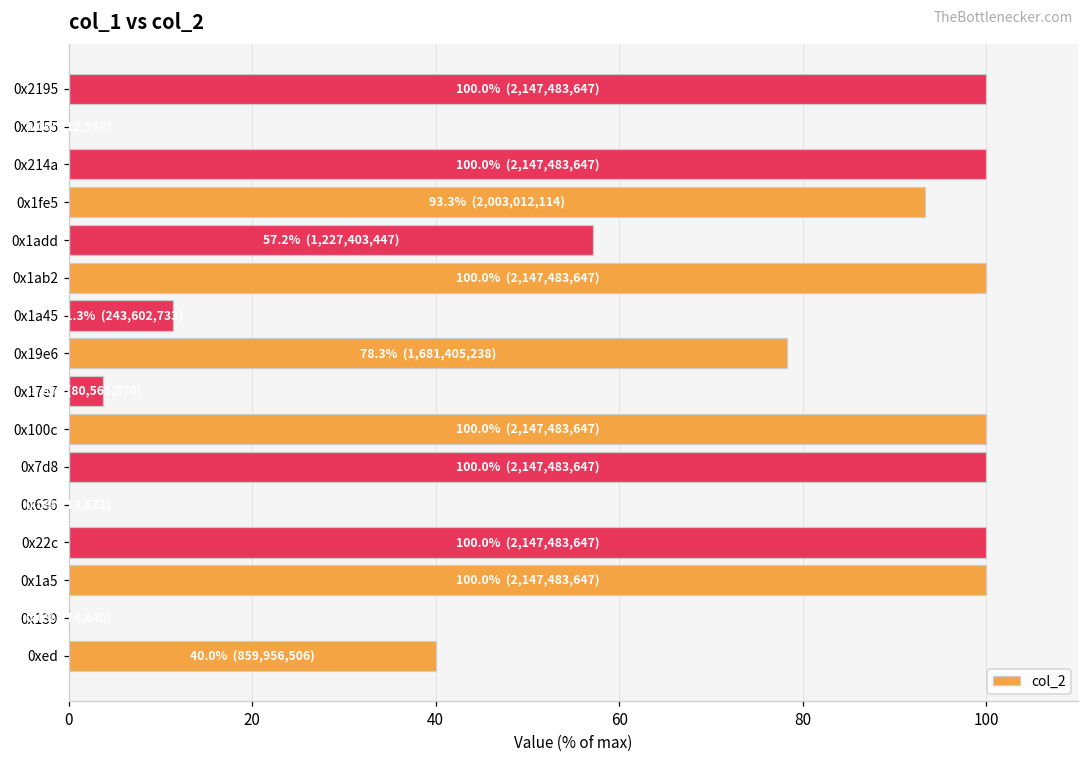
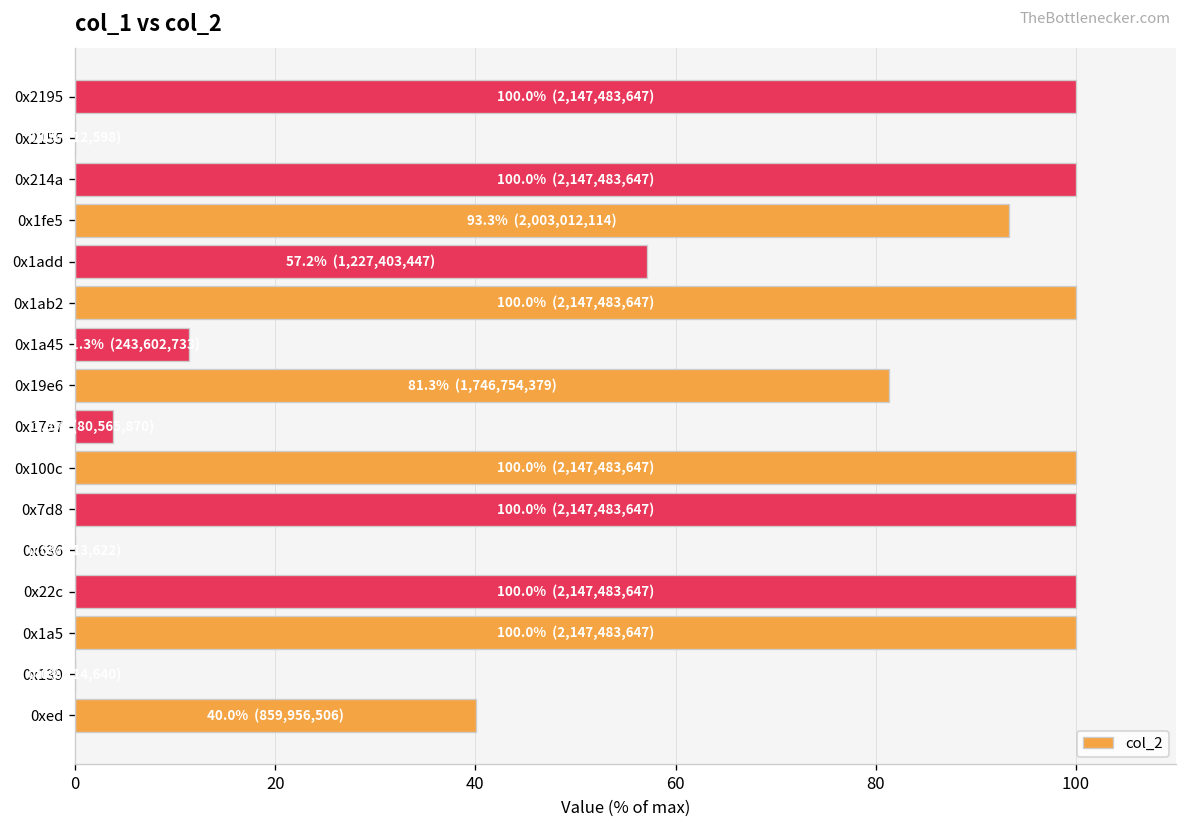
0x19e6: 78.3% (1,681,405,238) -> 81.3% (1,746,754,379)
